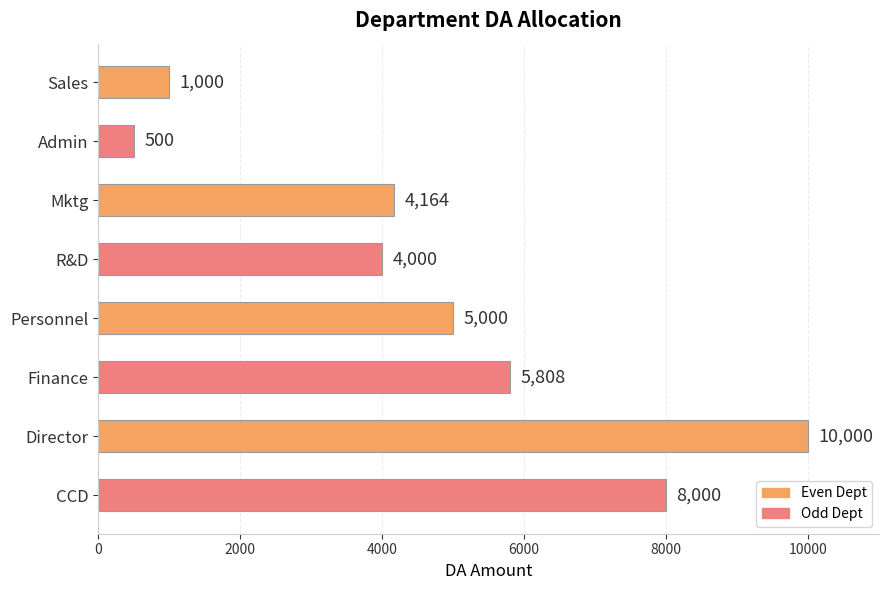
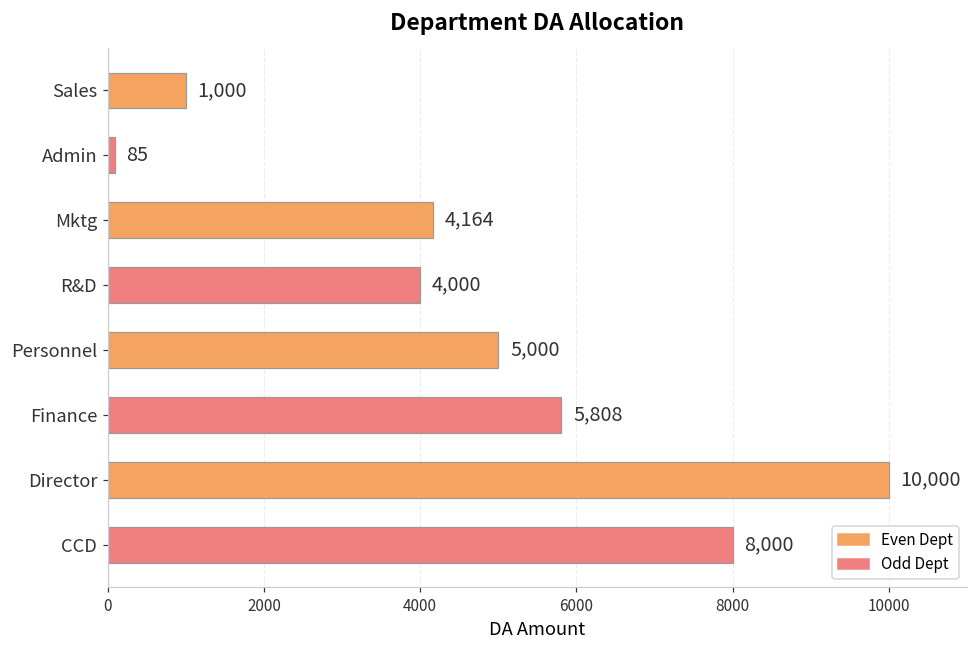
Admin: 500 -> 85
